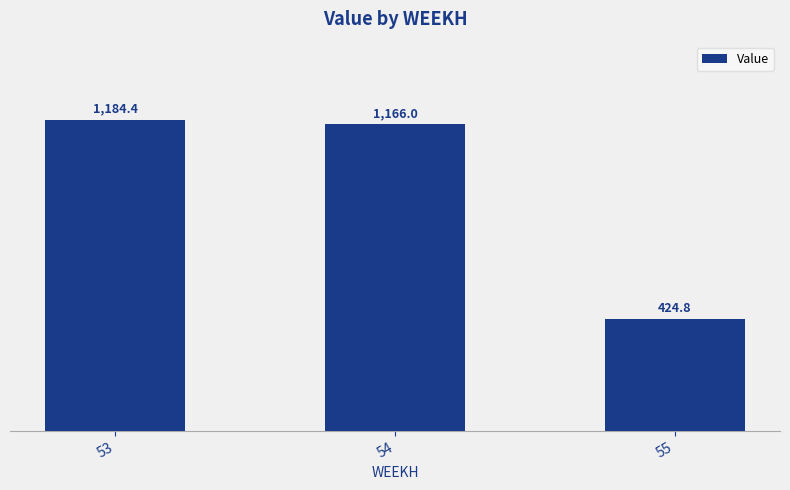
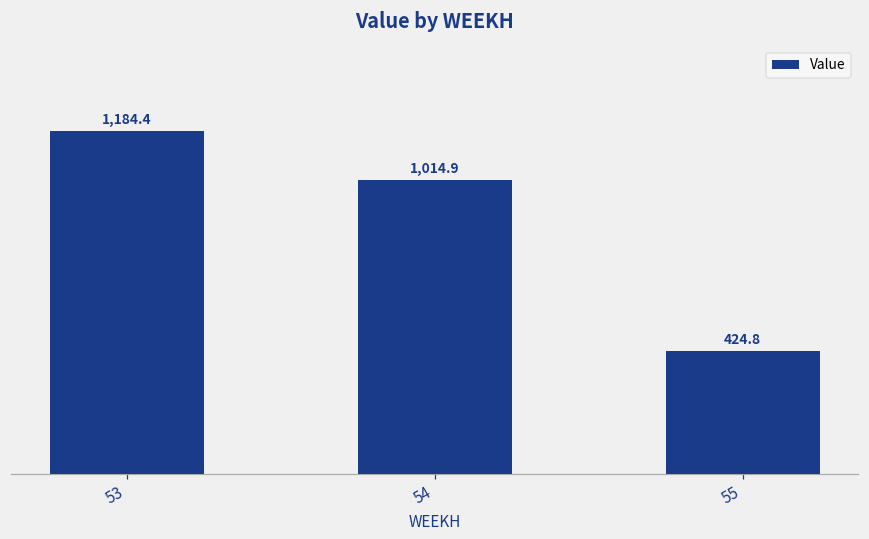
54: 1,166.0 -> 1,014.9
